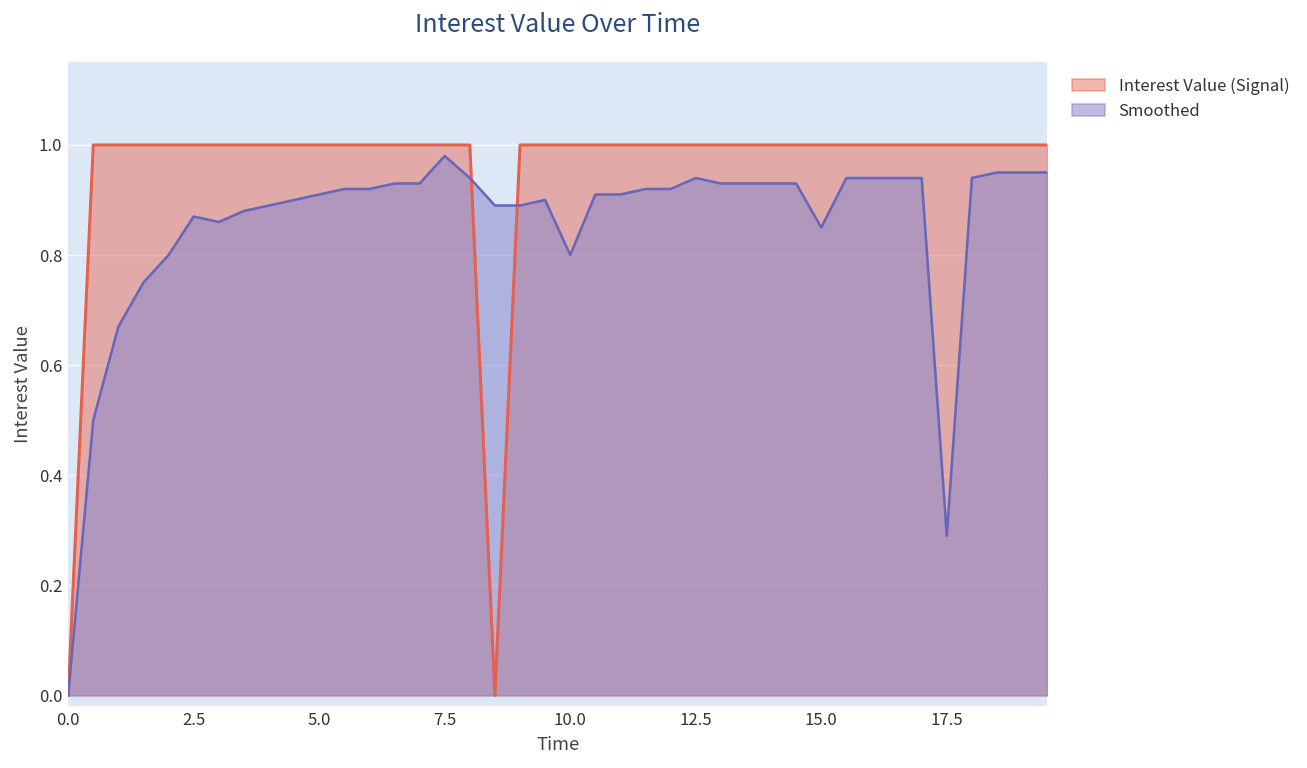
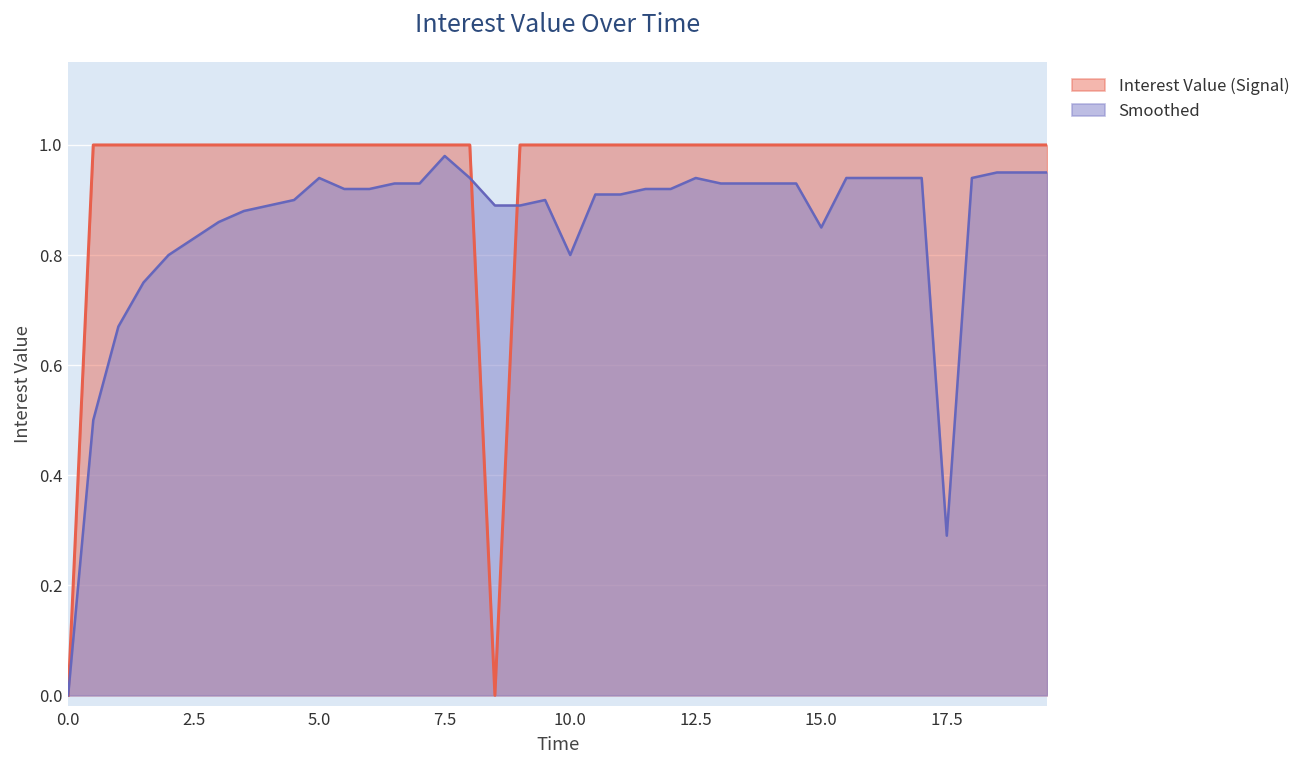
Smoothed, 2.5: 0.87 -> 0.83
Smoothed, 5.0: 0.91 -> 0.94
